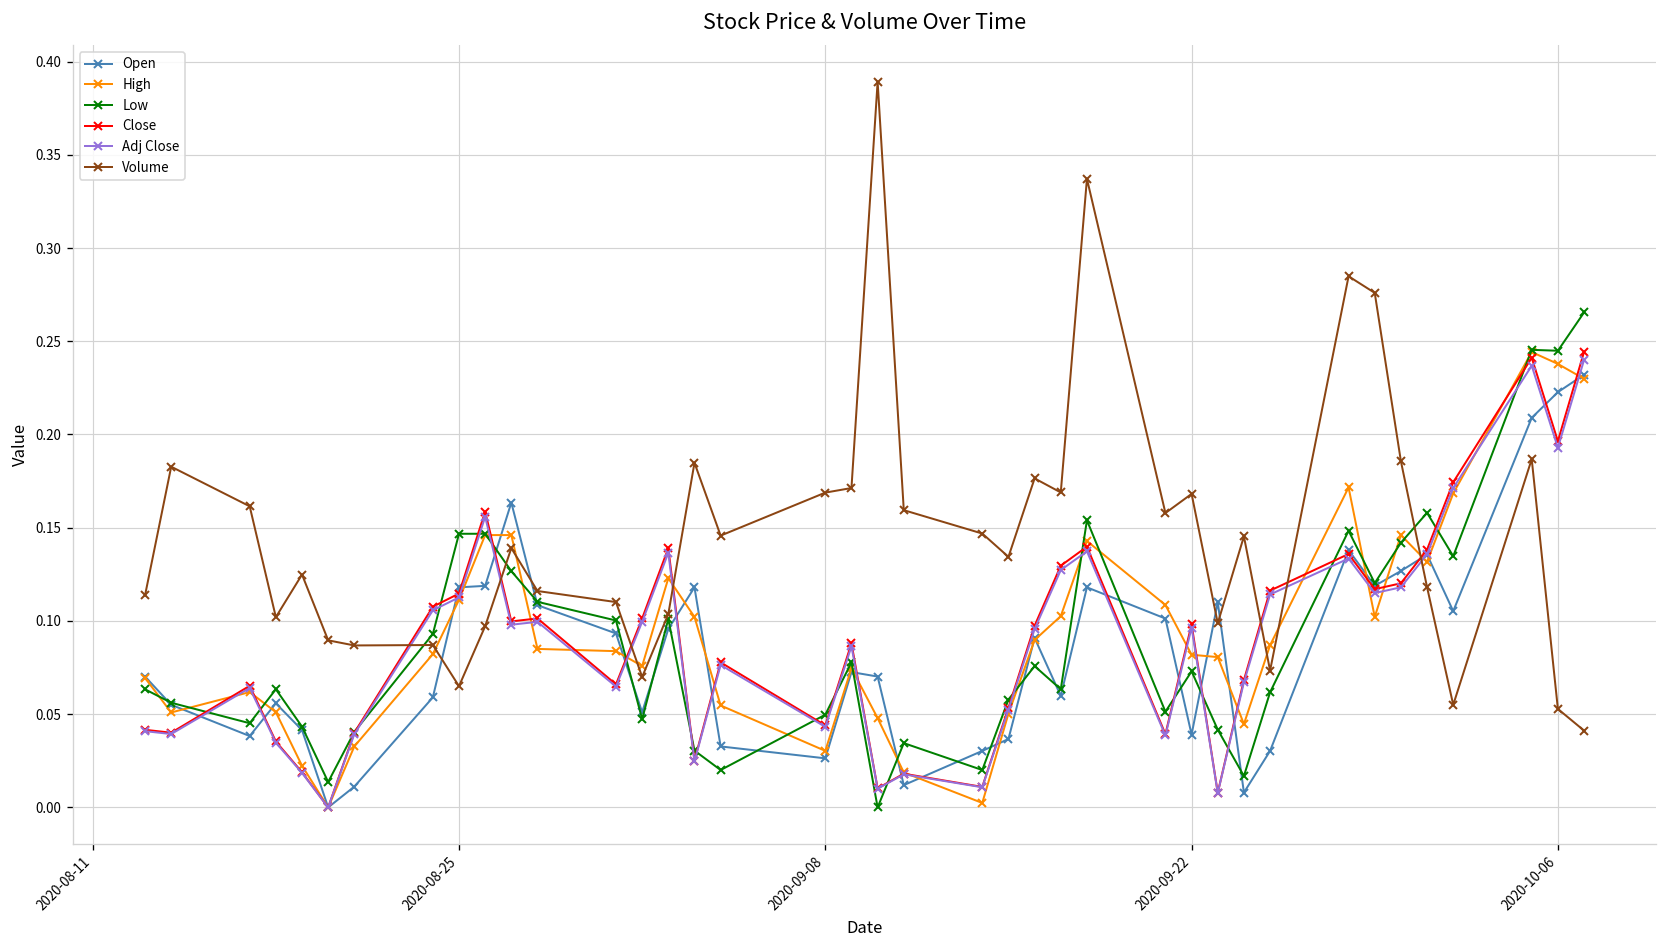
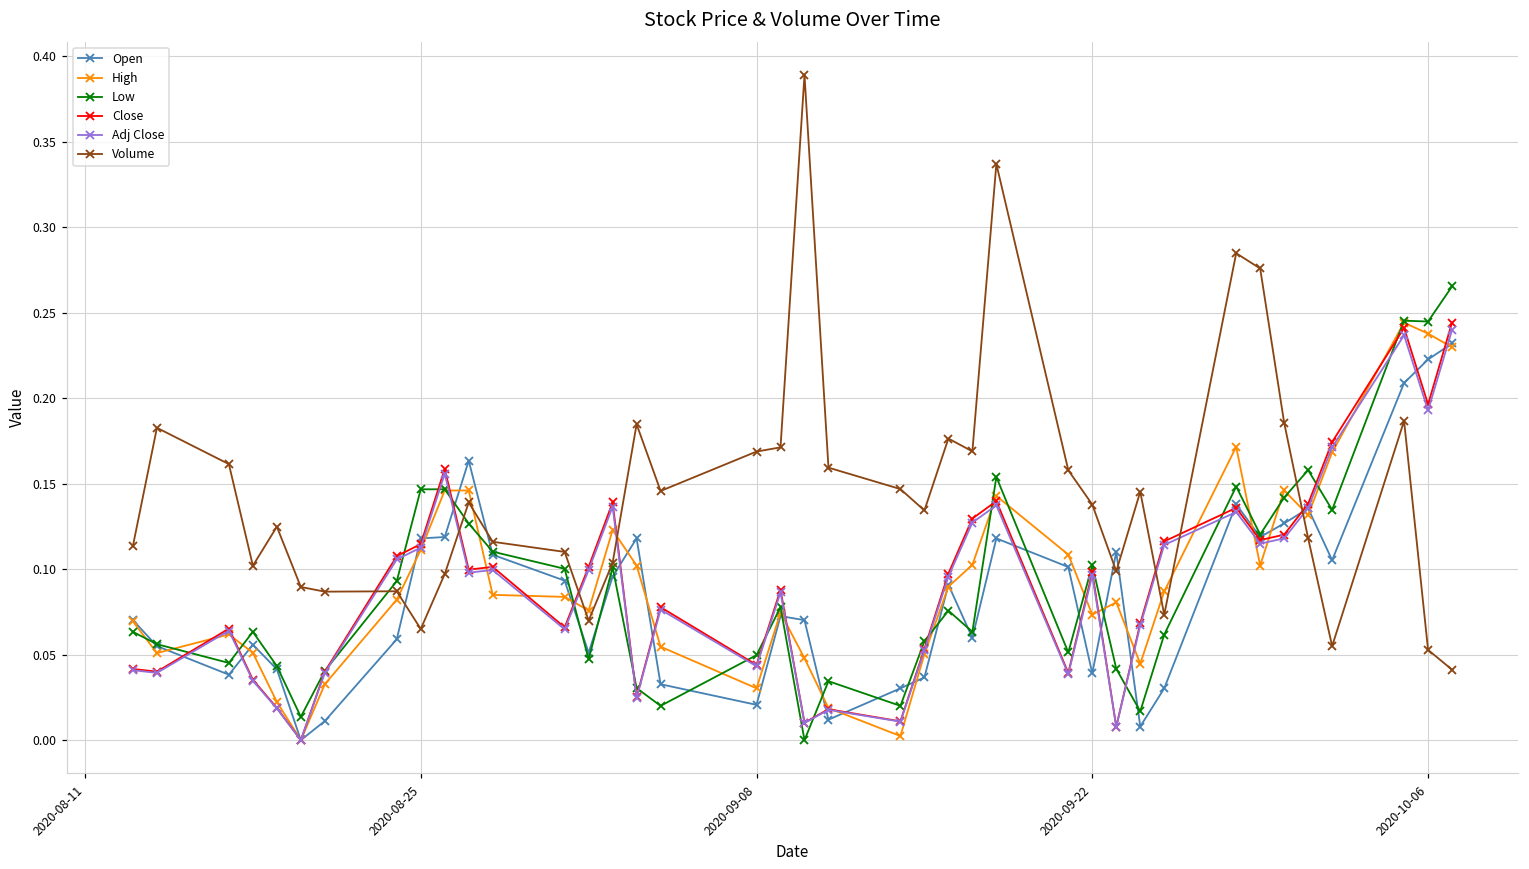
Open, 2020-09-08: 0.026 -> 0.021
High, 2020-09-22: 0.082 -> 0.073
Low, 2020-09-22: 0.073 -> 0.102
Volume, 2020-09-22: 0.168 -> 0.138
